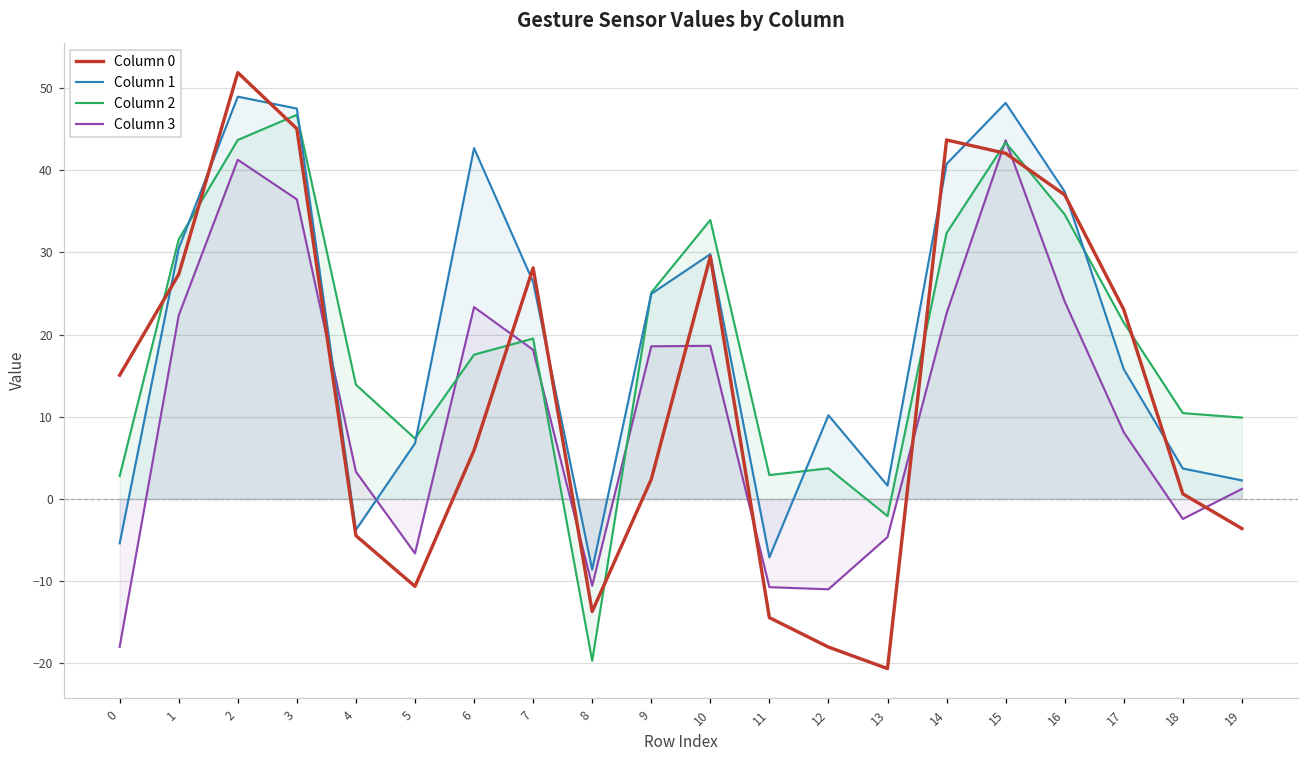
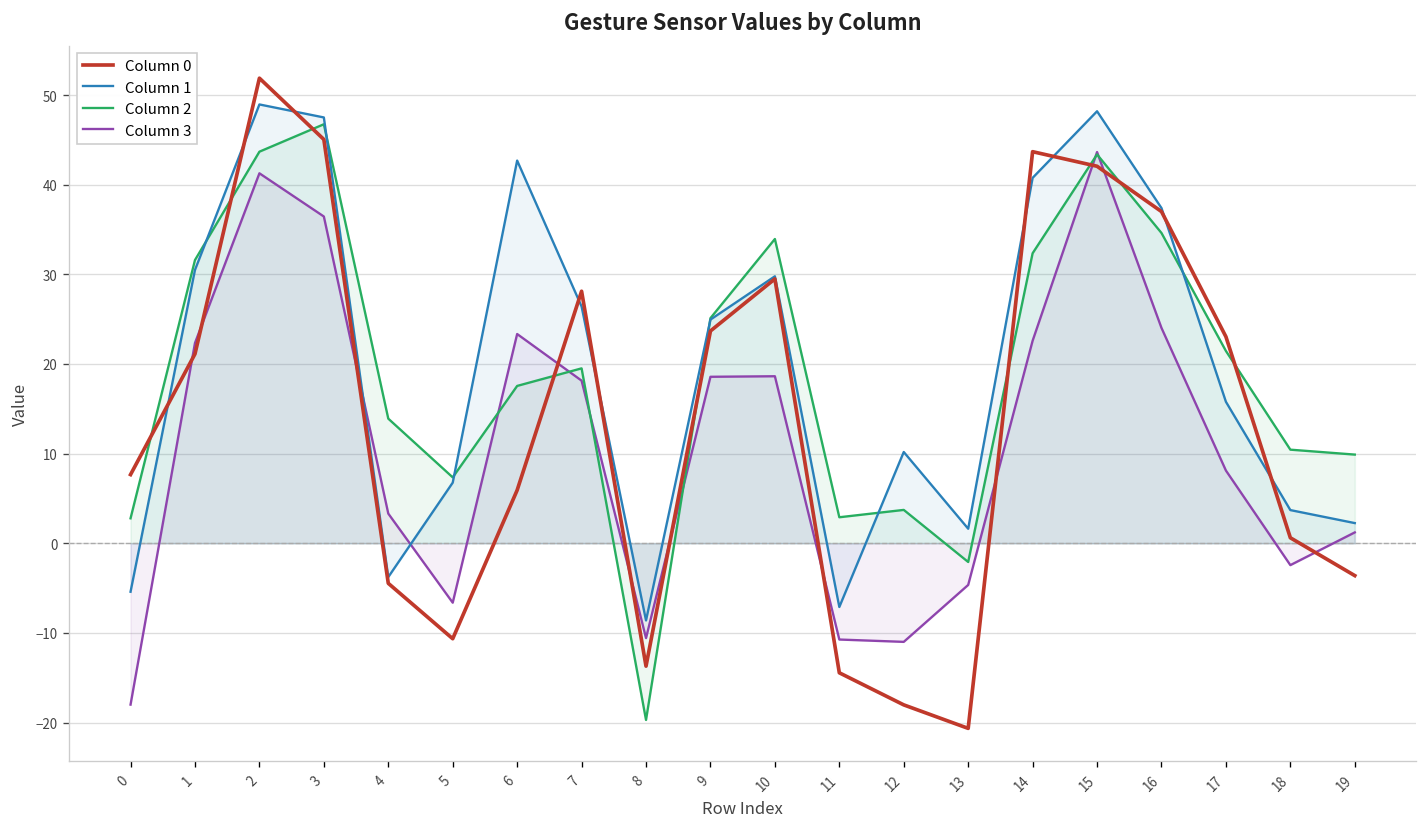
Column 0, 0: 15 -> 8
Column 0, 1: 27 -> 21
Column 0, 9: 2 -> 24
